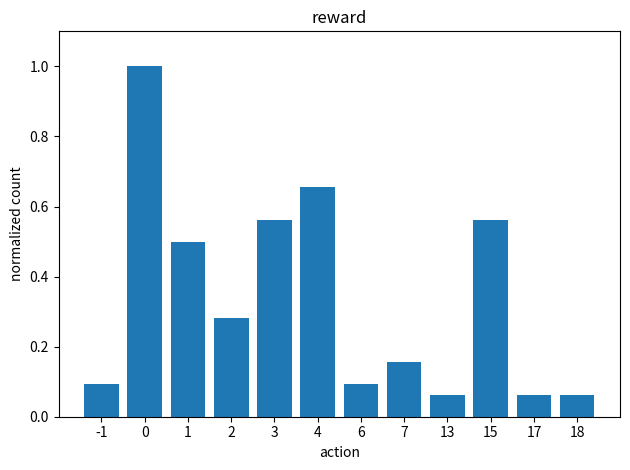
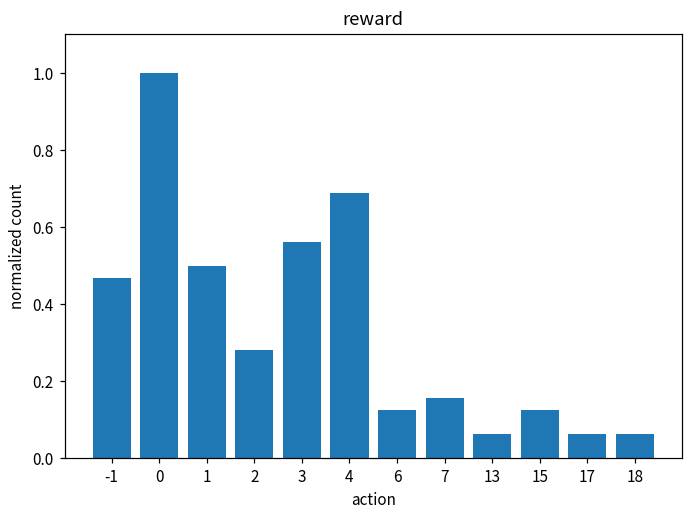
-1: 0.09 -> 0.47
4: 0.66 -> 0.69
6: 0.09 -> 0.13
15: 0.56 -> 0.13
